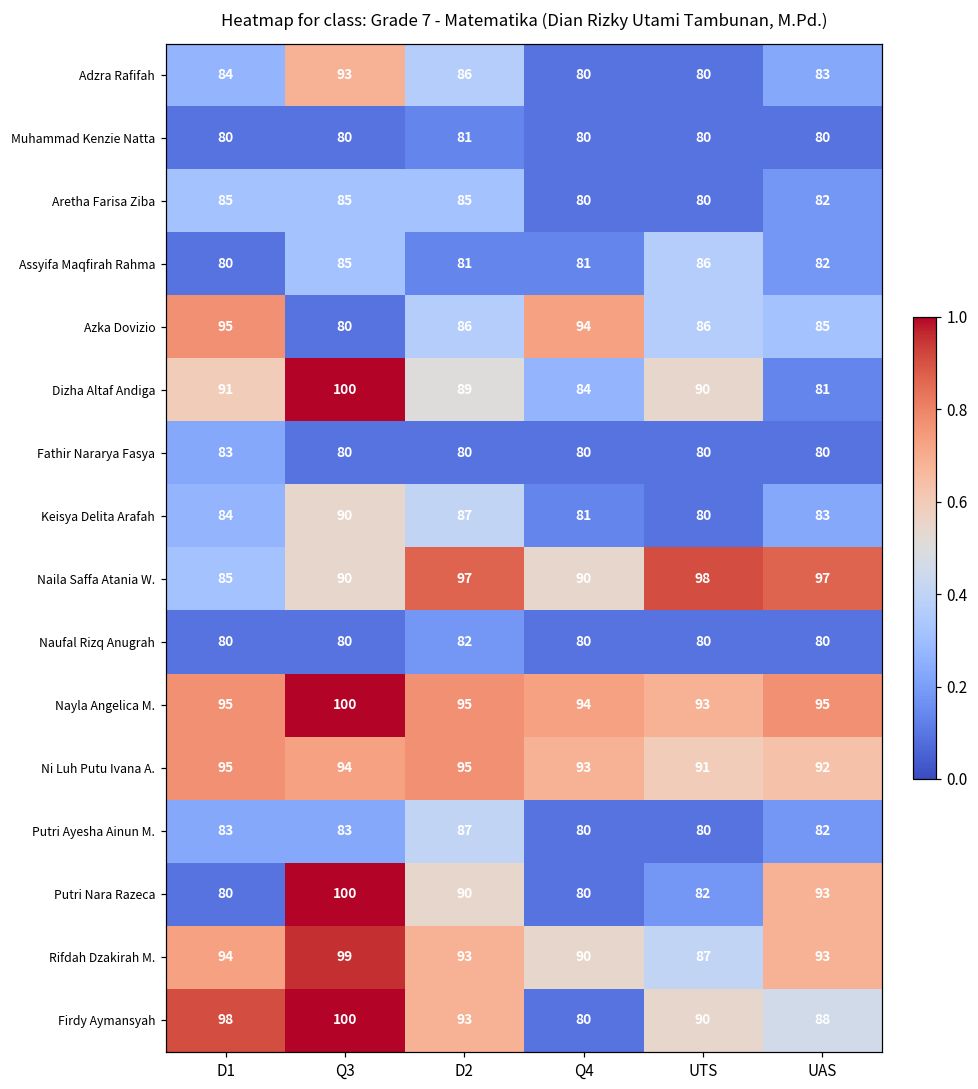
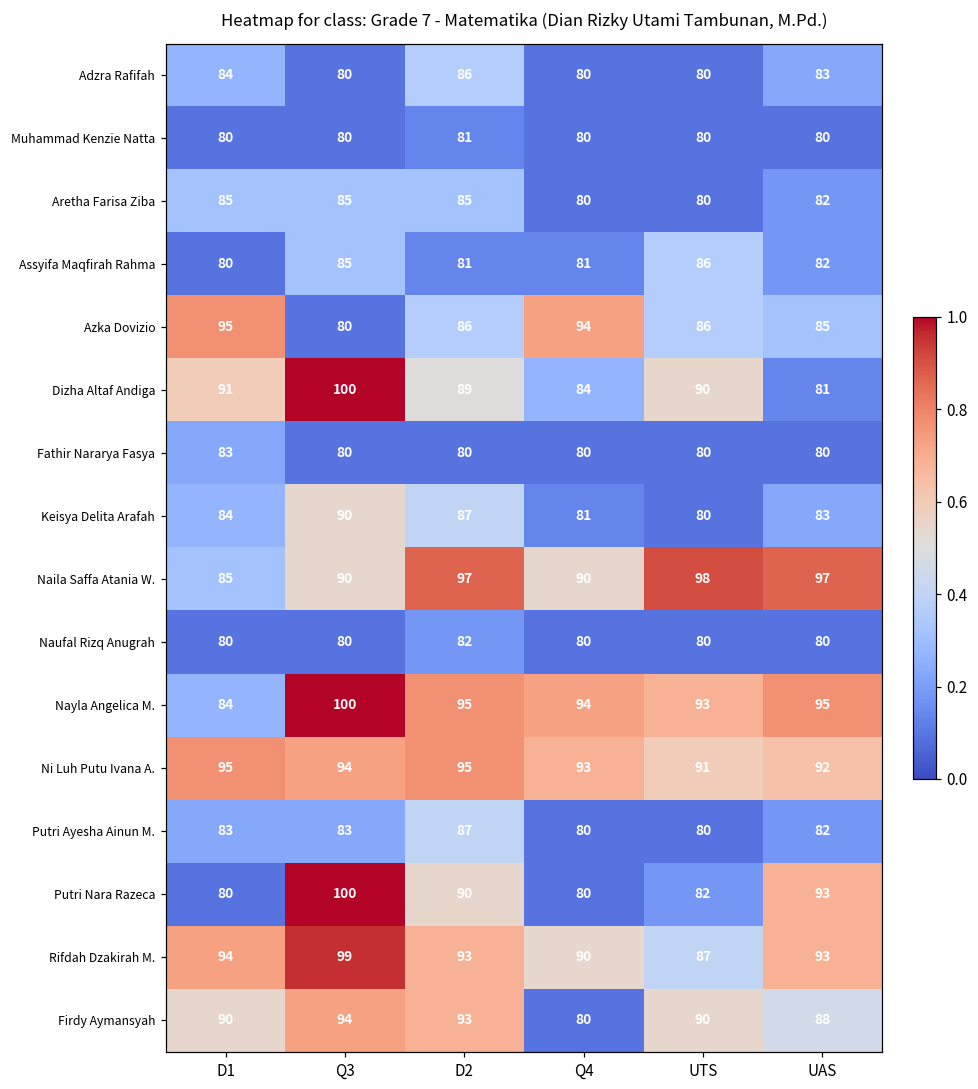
Adzra Rafifah, Q3: 93 -> 80
Nayla Angelica M., D1: 95 -> 84
Firdy Aymansyah, D1: 98 -> 90
Firdy Aymansyah, Q3: 100 -> 94
